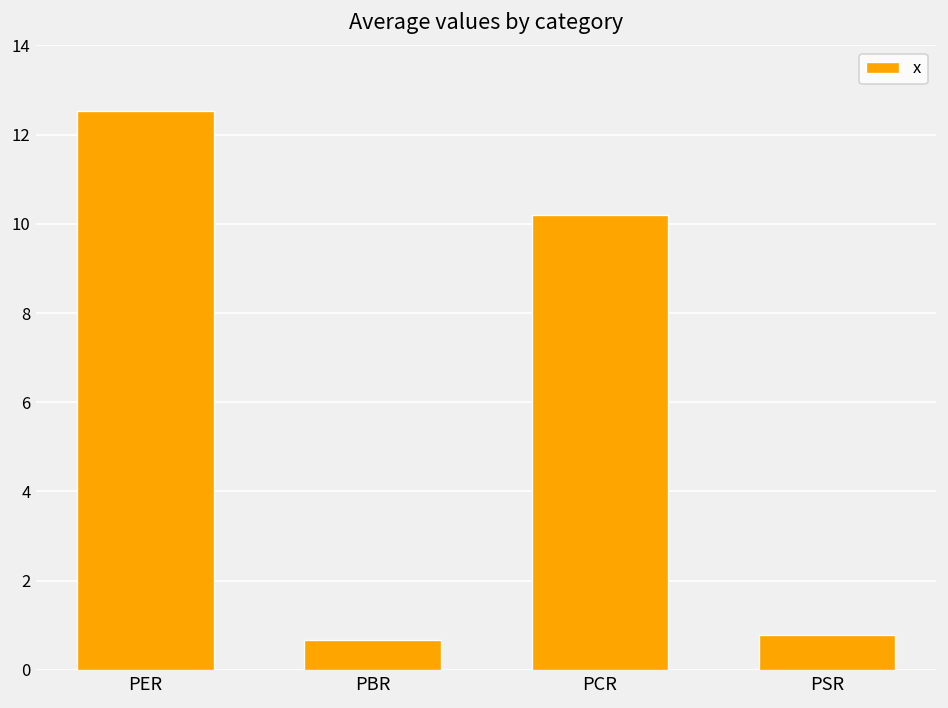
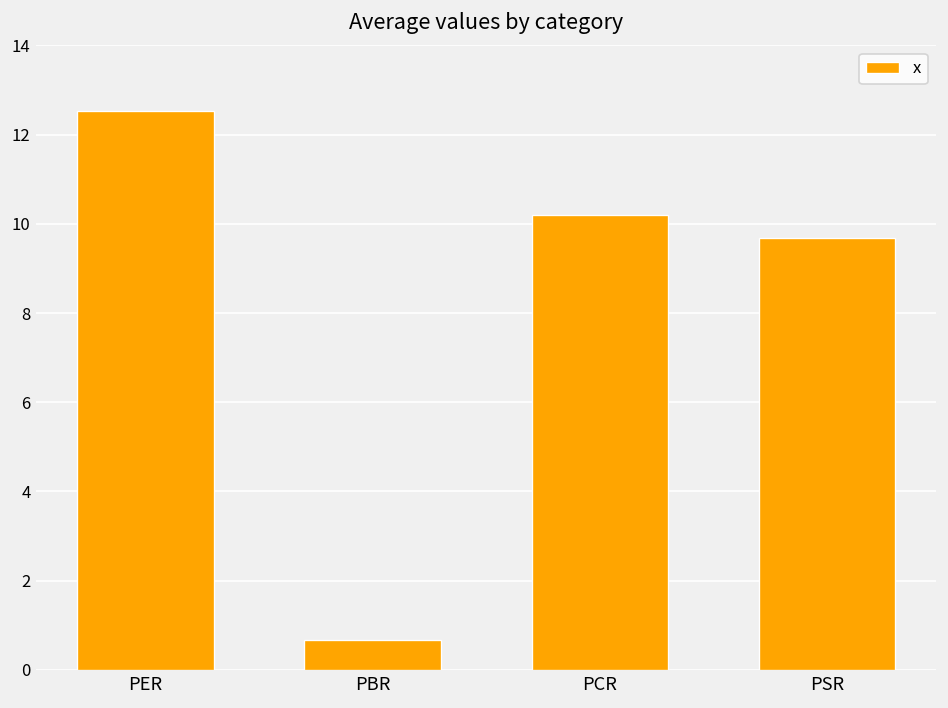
PSR: 0.8 -> 9.7
